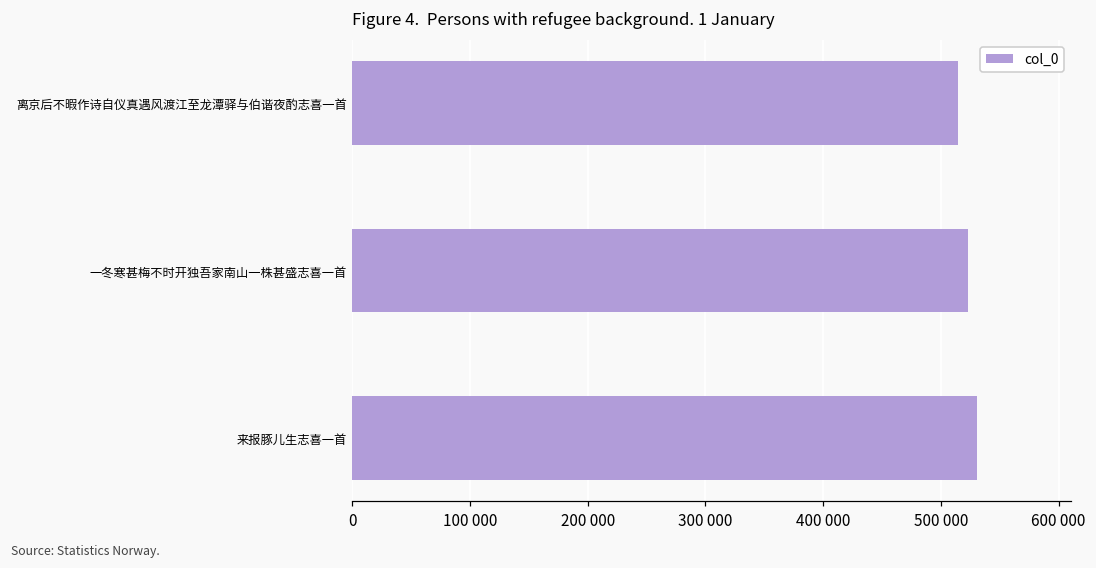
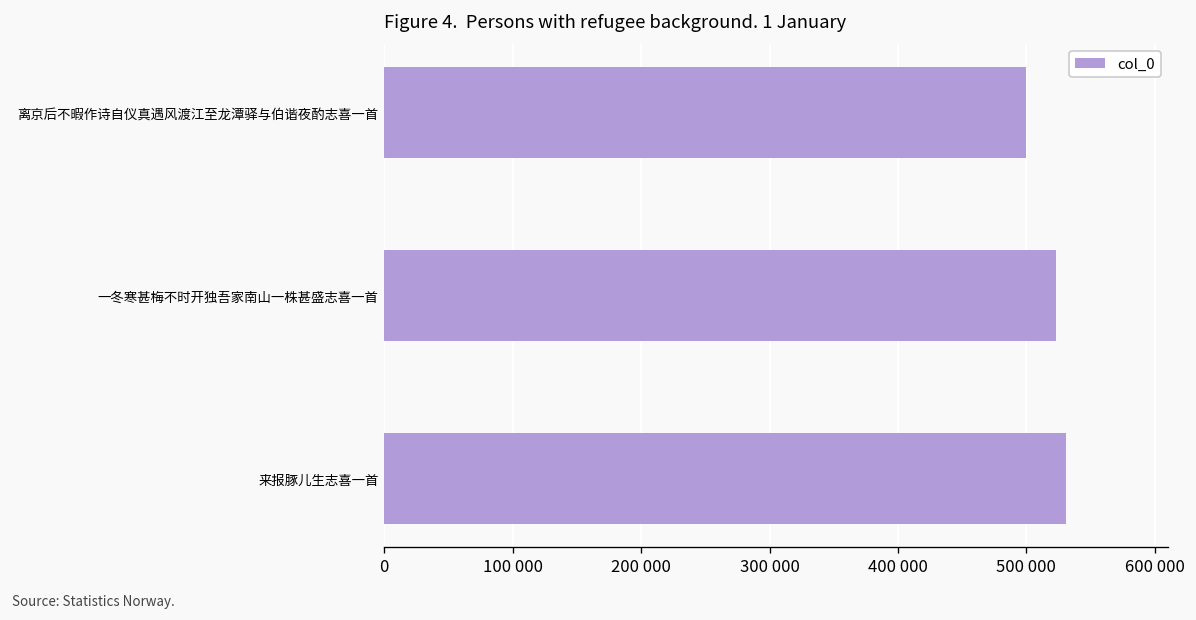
离京后不暇作诗自仪真遇风渡江至龙潭驿与伯谐夜酌志喜一首: 515000 -> 500000
